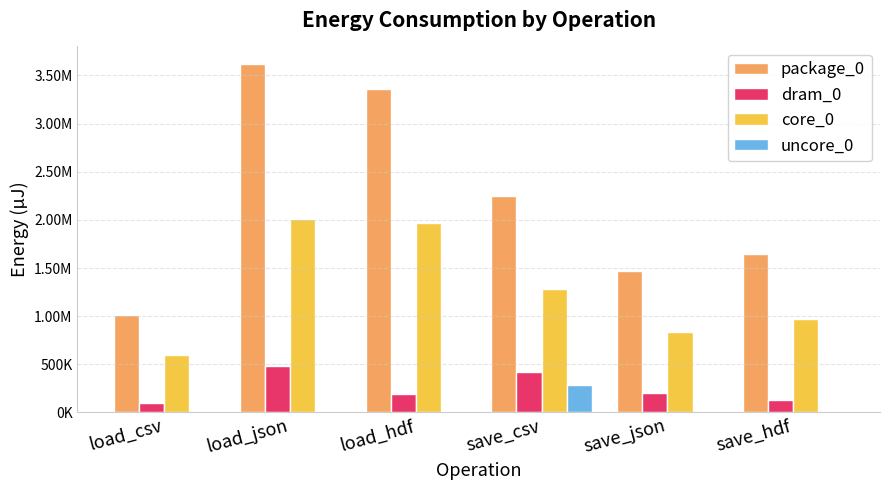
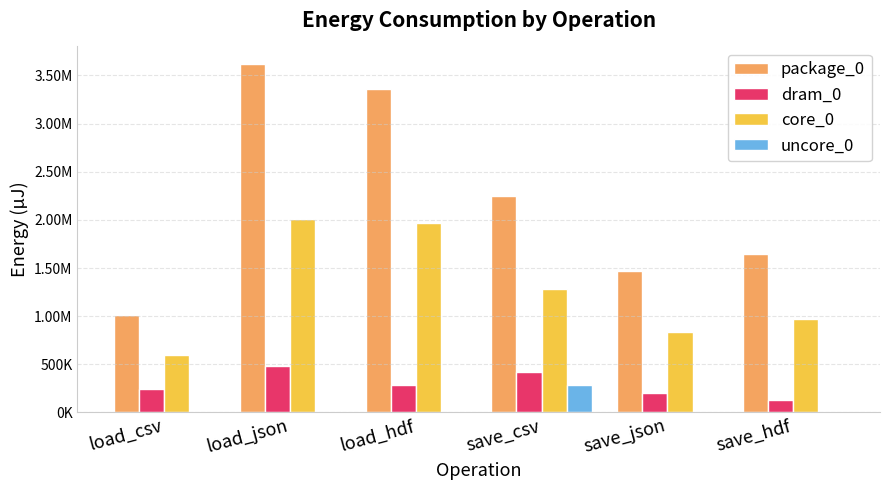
dram_0, load_csv: 100000 -> 200000
dram_0, load_hdf: 200000 -> 300000
